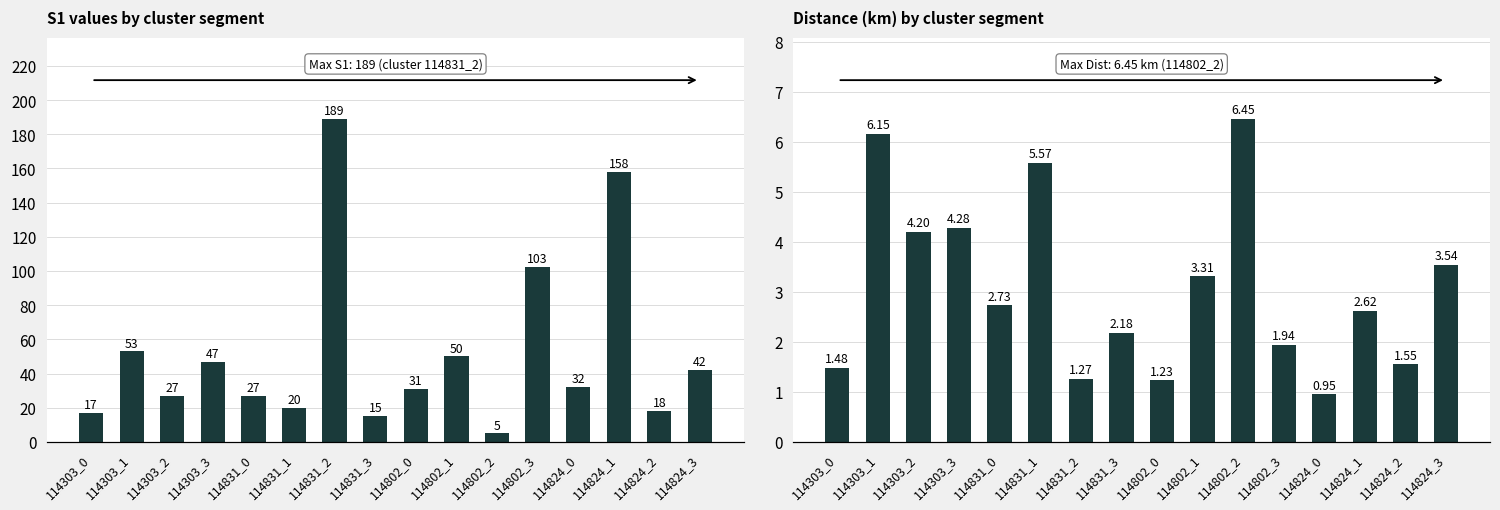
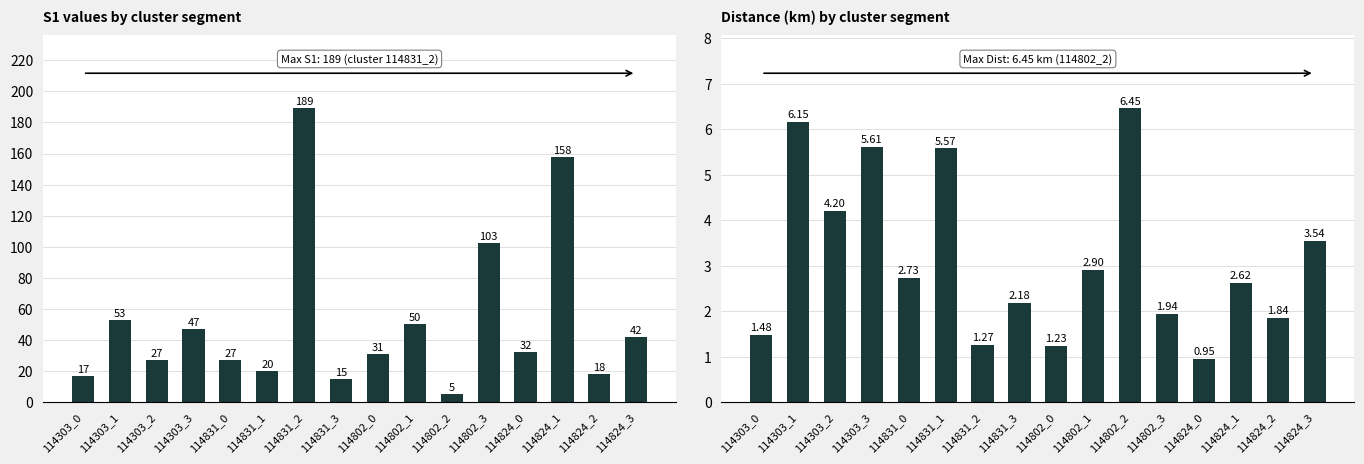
Distance (km) by cluster segment, 114303_3: 4.28 -> 5.61
Distance (km) by cluster segment, 114802_1: 3.31 -> 2.90
Distance (km) by cluster segment, 114824_2: 1.55 -> 1.84
